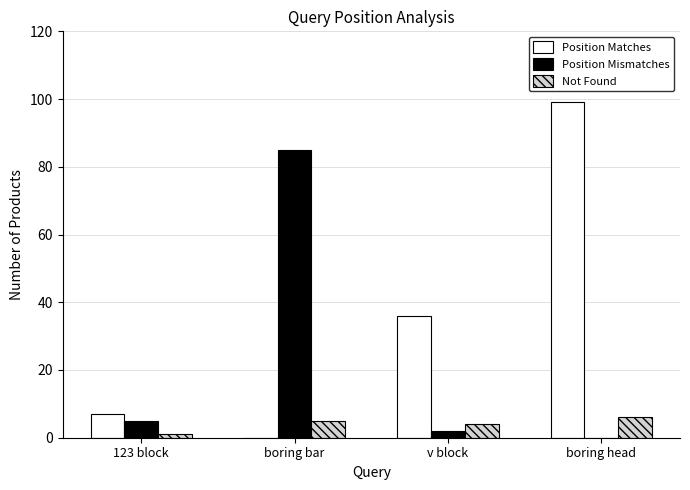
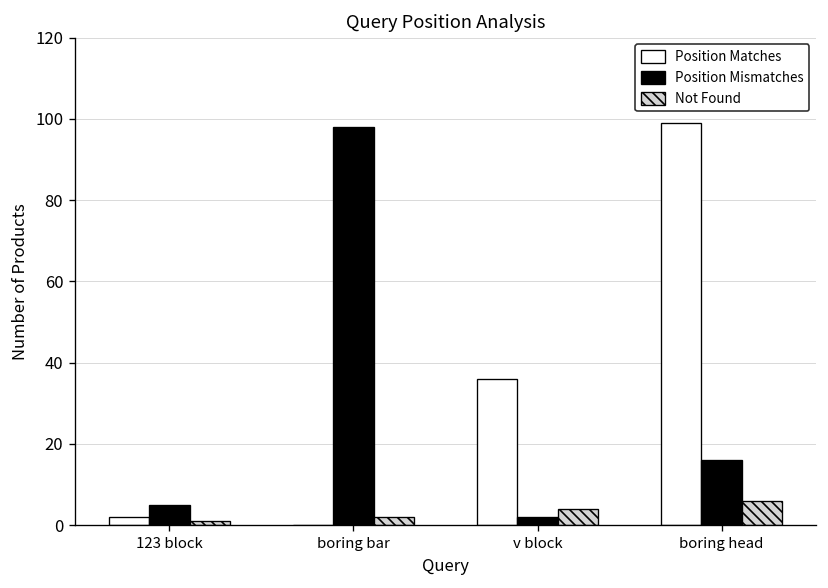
Position Matches, 123 block: 7 -> 2
Position Mismatches, boring bar: 85 -> 98
Not Found, boring bar: 5 -> 2
Position Mismatches, boring head: 0 -> 16
